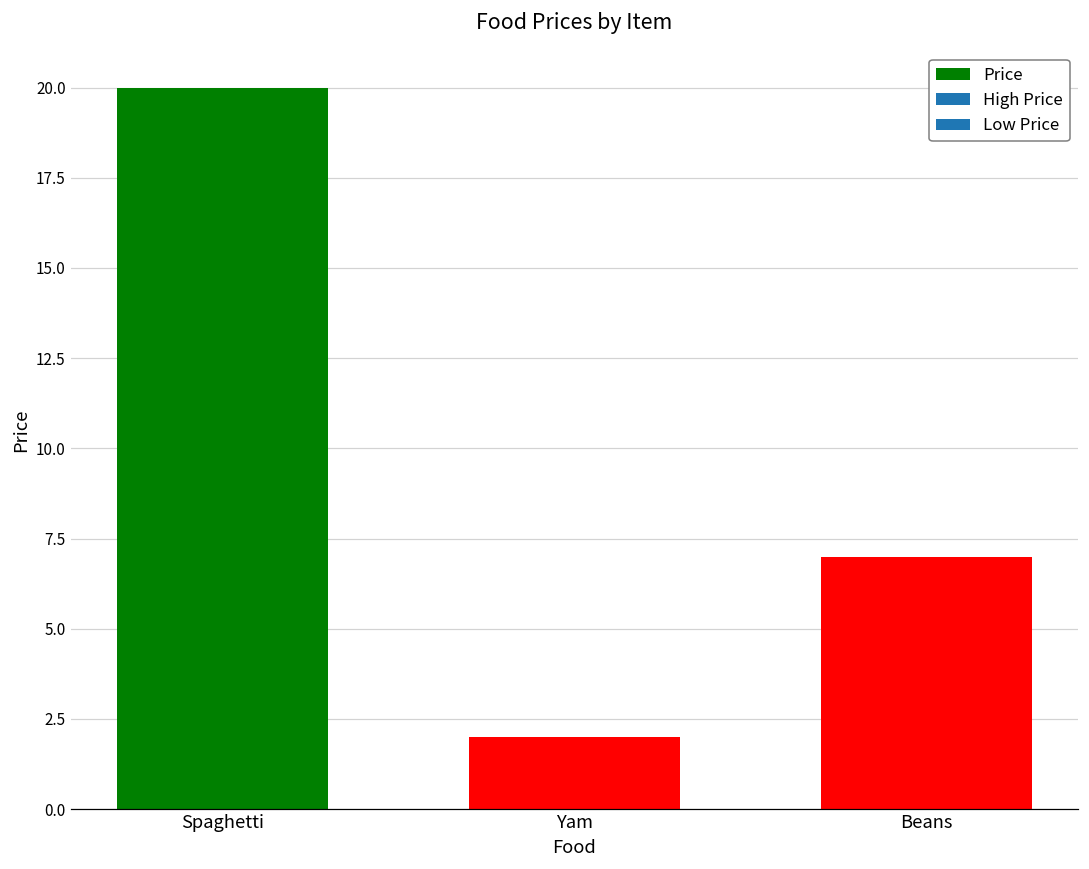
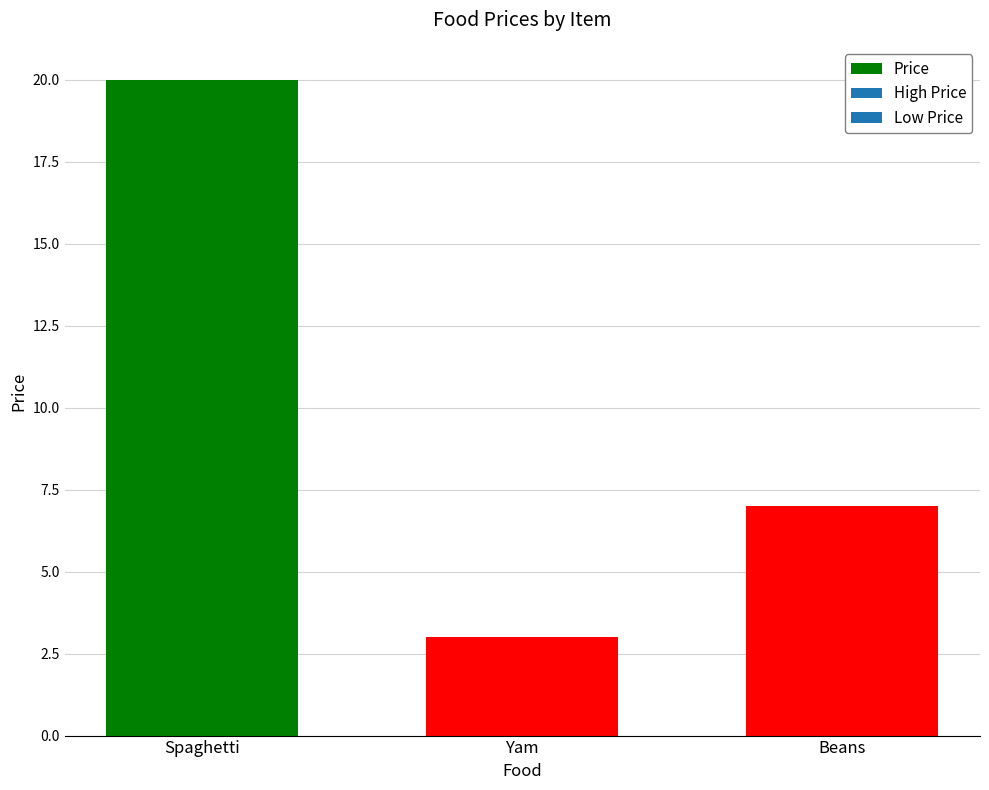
Yam: 2 -> 3
